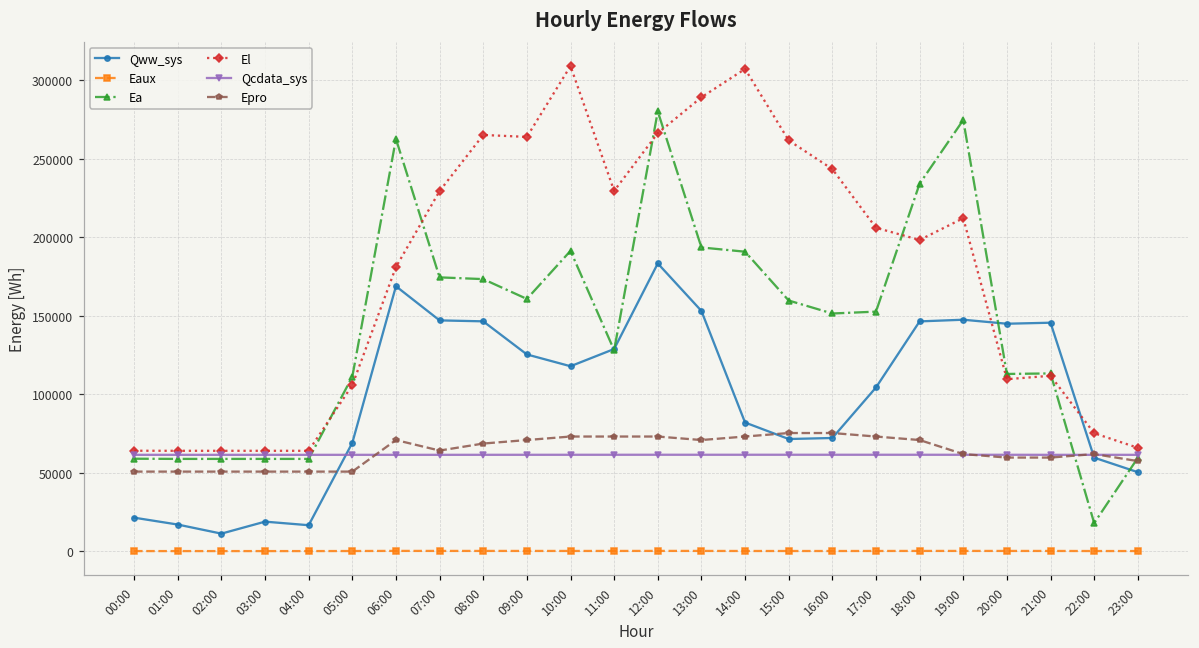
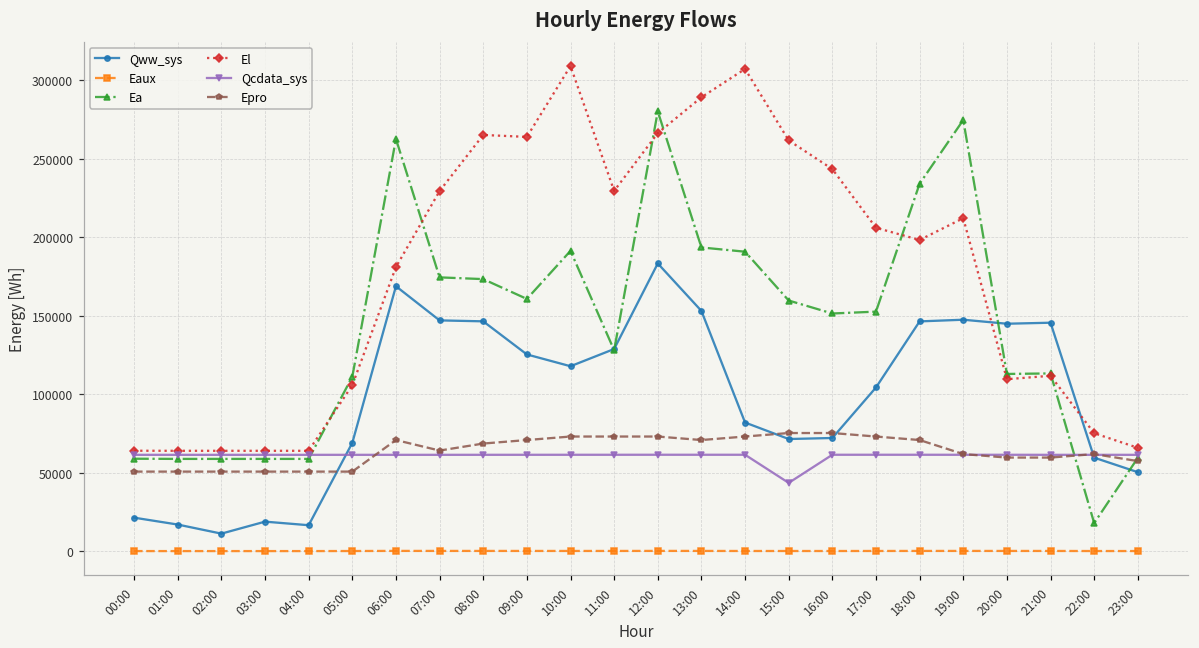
Qcdata_sys, 15:00: 61000 -> 43000
